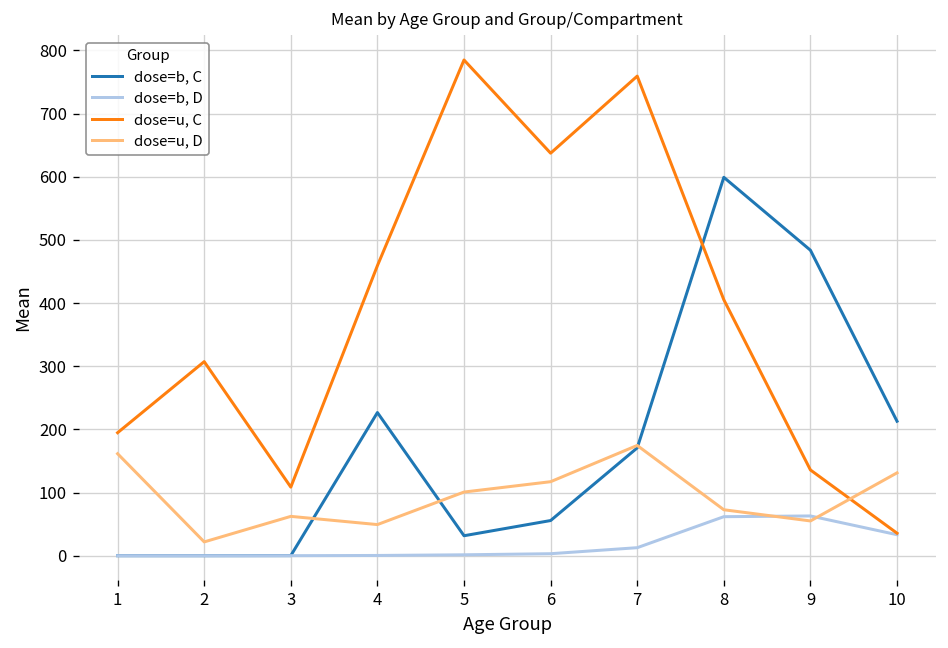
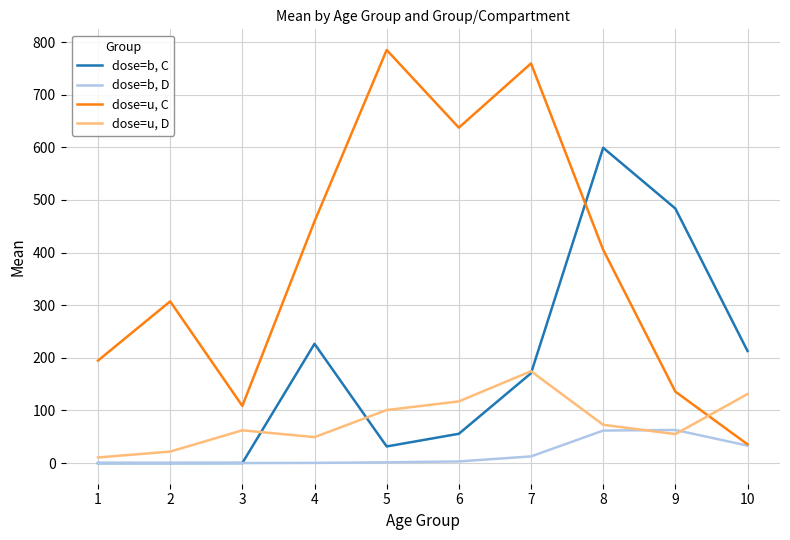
dose=u, D, 1: 160 -> 10
